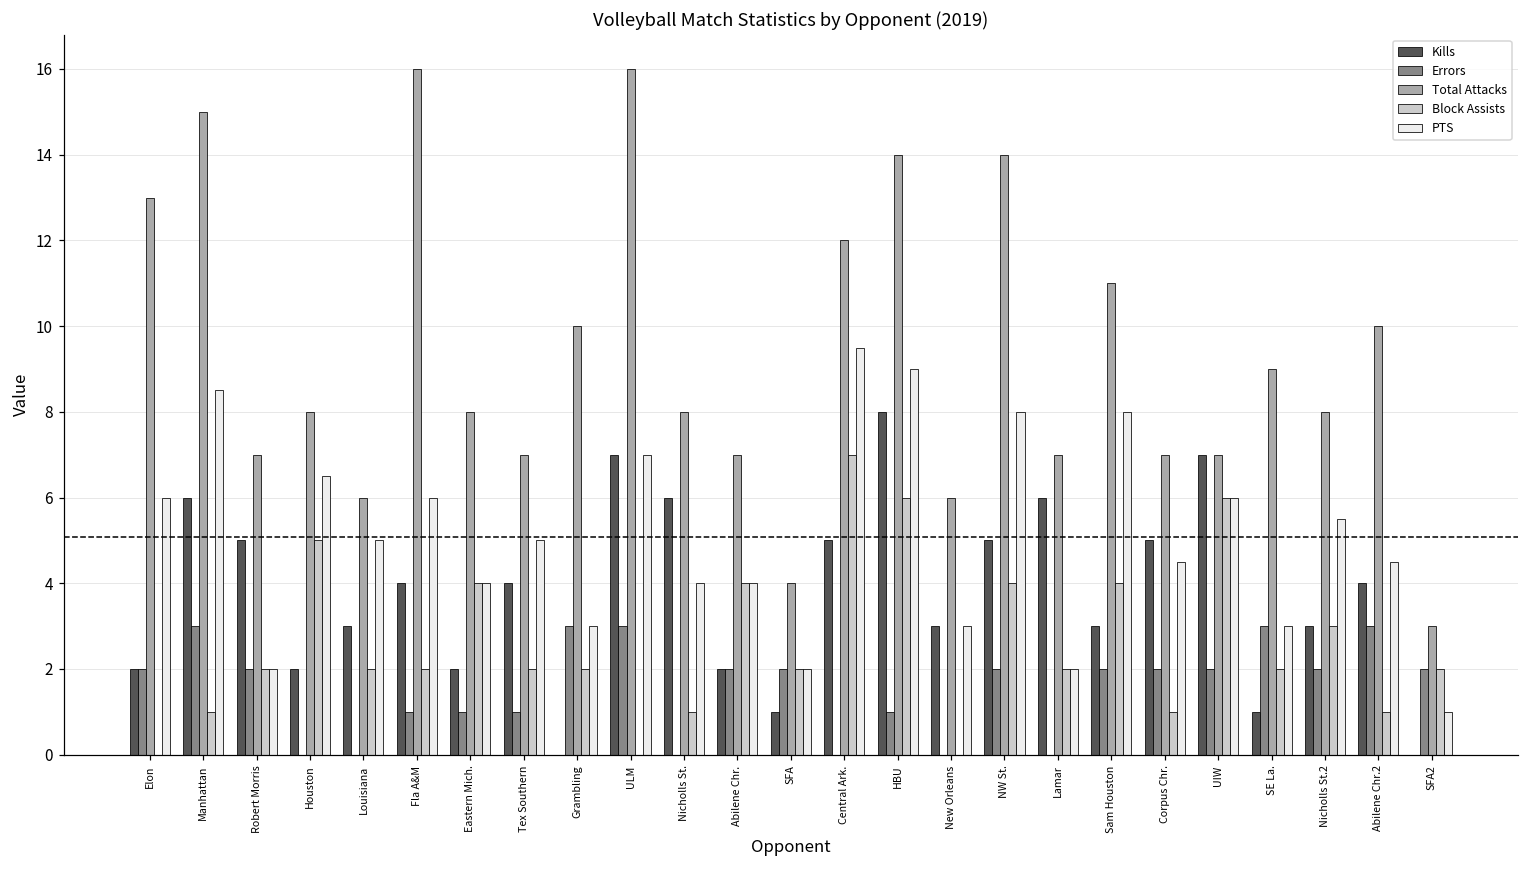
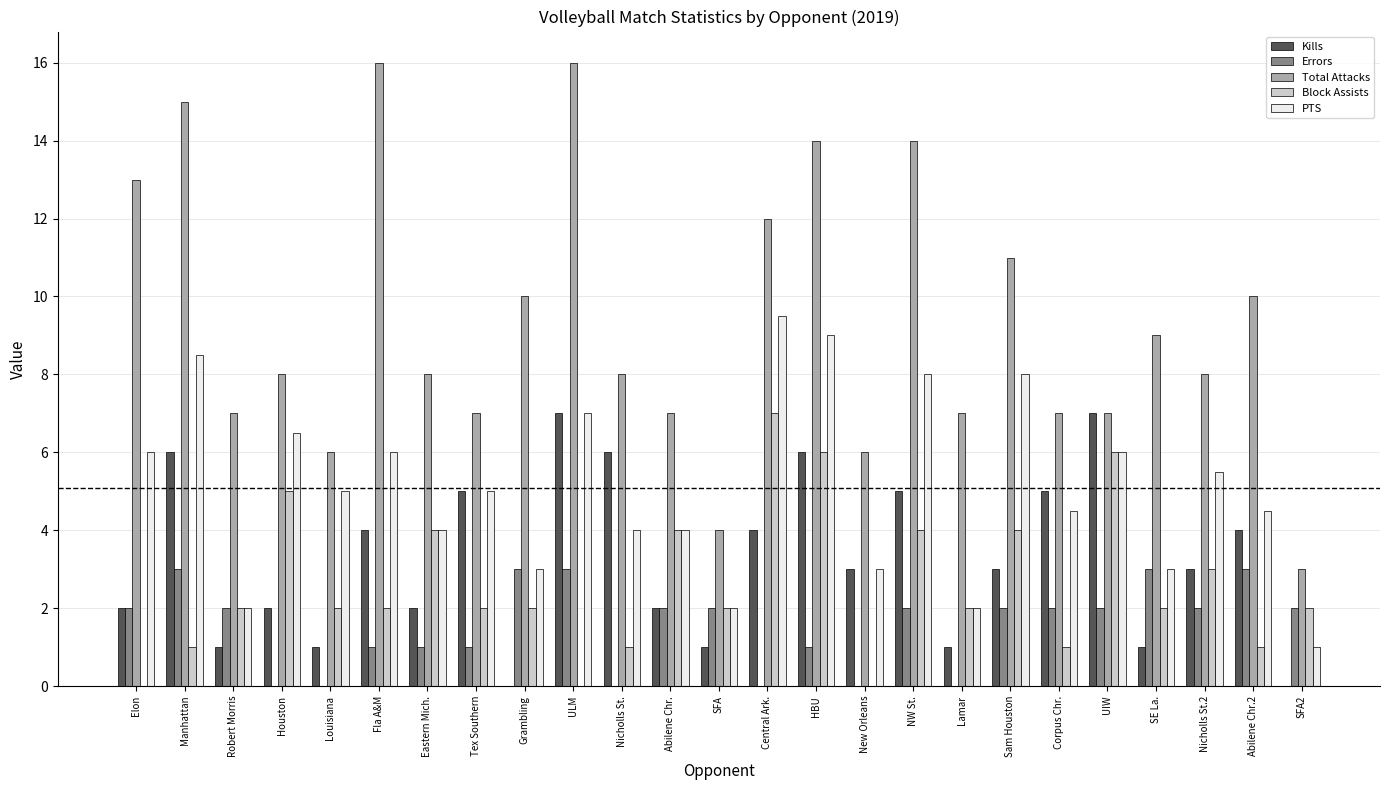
Kills, Robert Morris: 5 -> 1
Kills, Louisiana: 3 -> 1
Kills, Tex Southern: 4 -> 5
Kills, Central Ark.: 5 -> 4
Kills, HBU: 8 -> 6
Kills, Lamar: 6 -> 1
